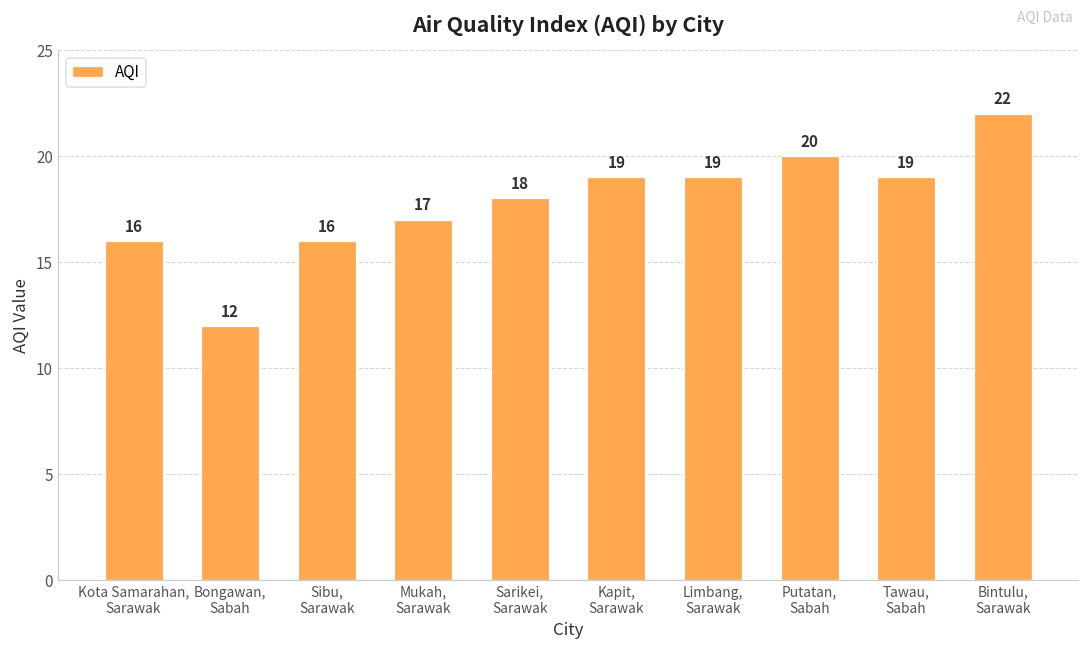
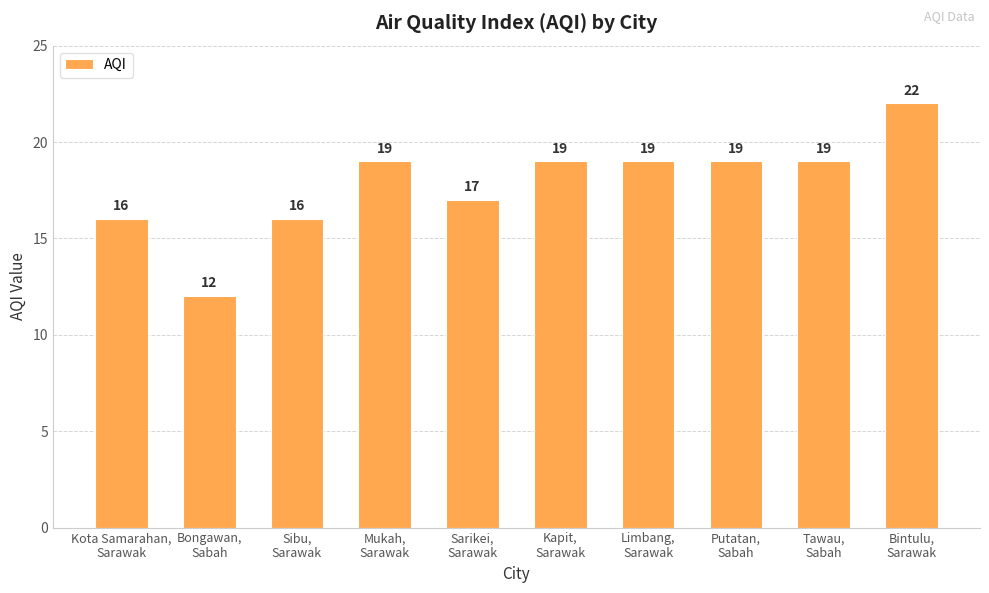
Mukah, Sarawak: 17 -> 19
Sarikei, Sarawak: 18 -> 17
Putatan, Sabah: 20 -> 19
